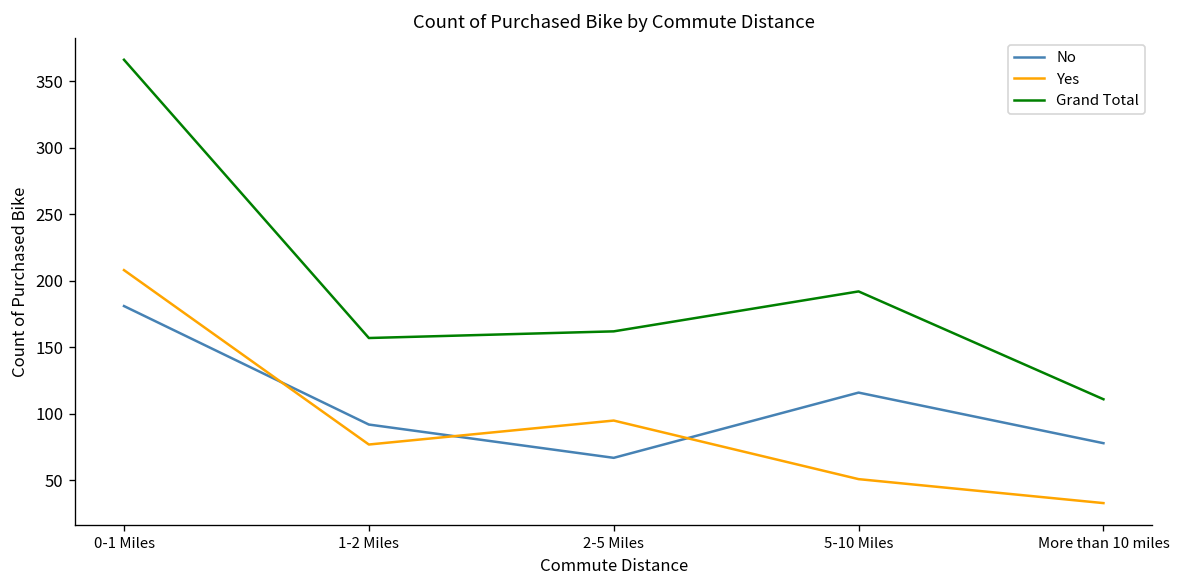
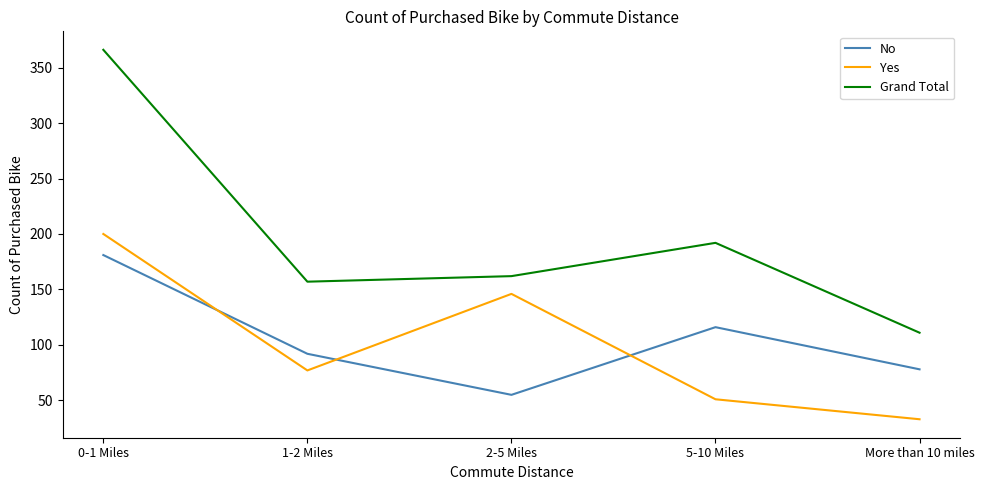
Yes, 0-1 Miles: 208 -> 200
No, 2-5 Miles: 67 -> 55
Yes, 2-5 Miles: 95 -> 146
